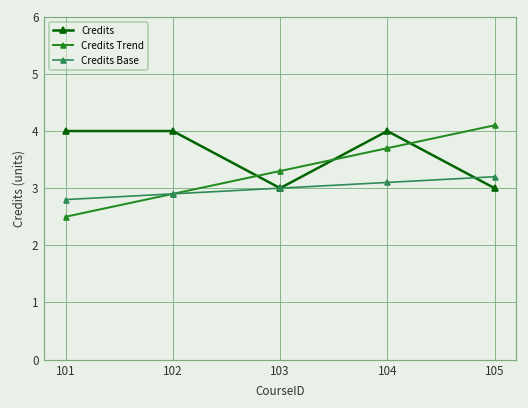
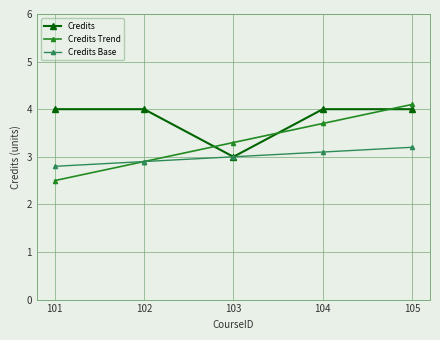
Credits, 105: 3 -> 4
